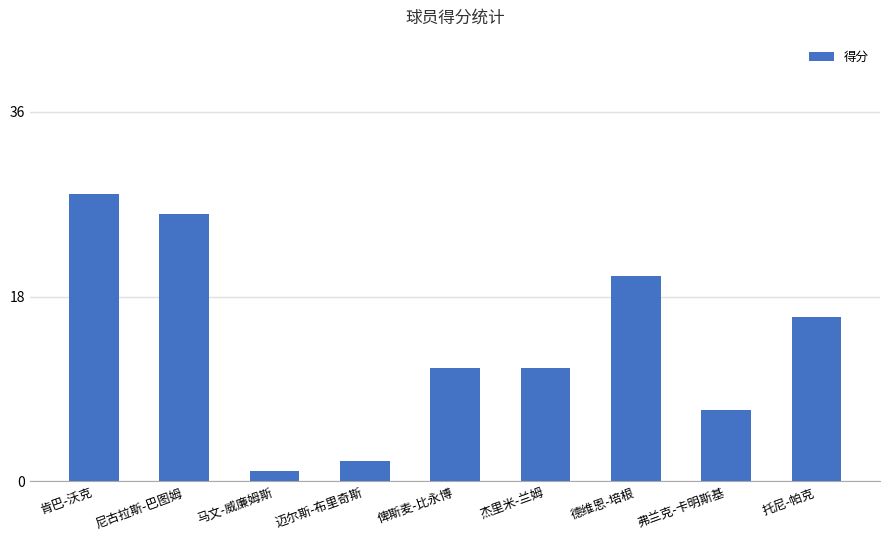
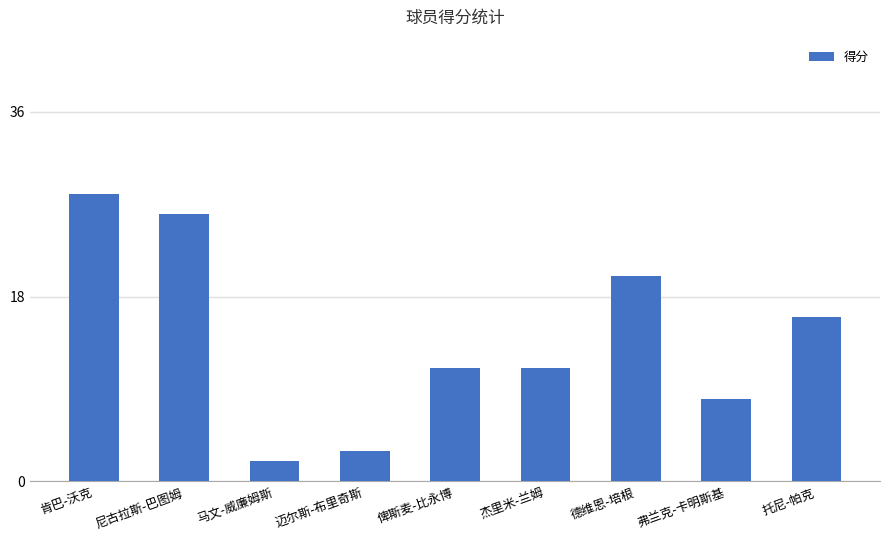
马文-威廉姆斯: 1 -> 2
迈尔斯-布里奇斯: 2 -> 3
弗兰克-卡明斯基: 7 -> 8
